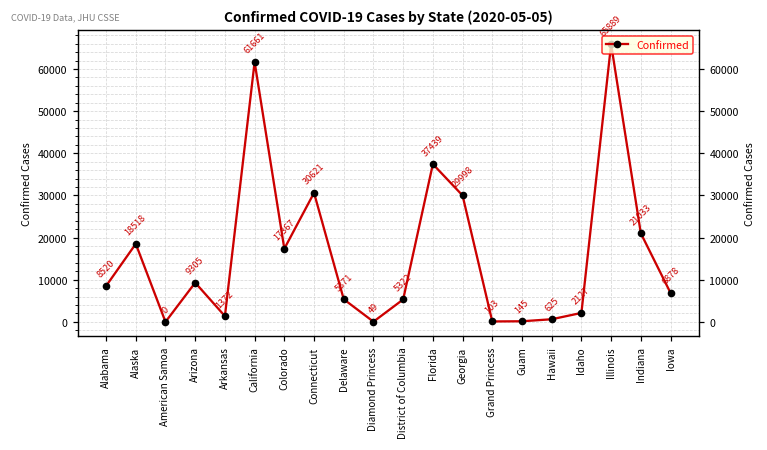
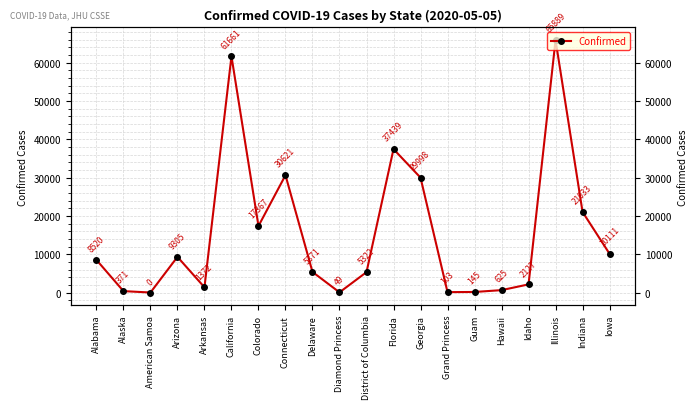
Alaska: 18518 -> 371
Iowa: 6878 -> 10111
